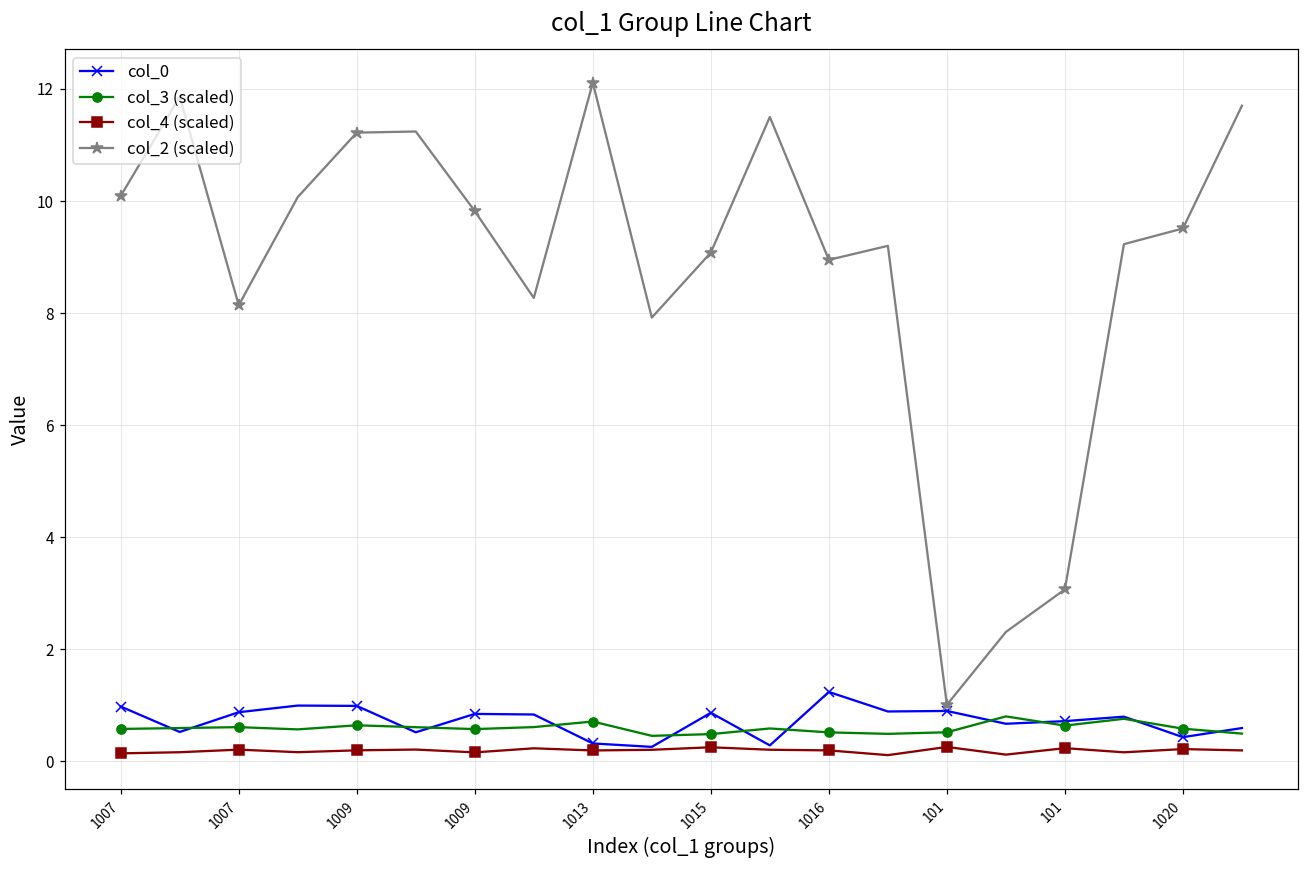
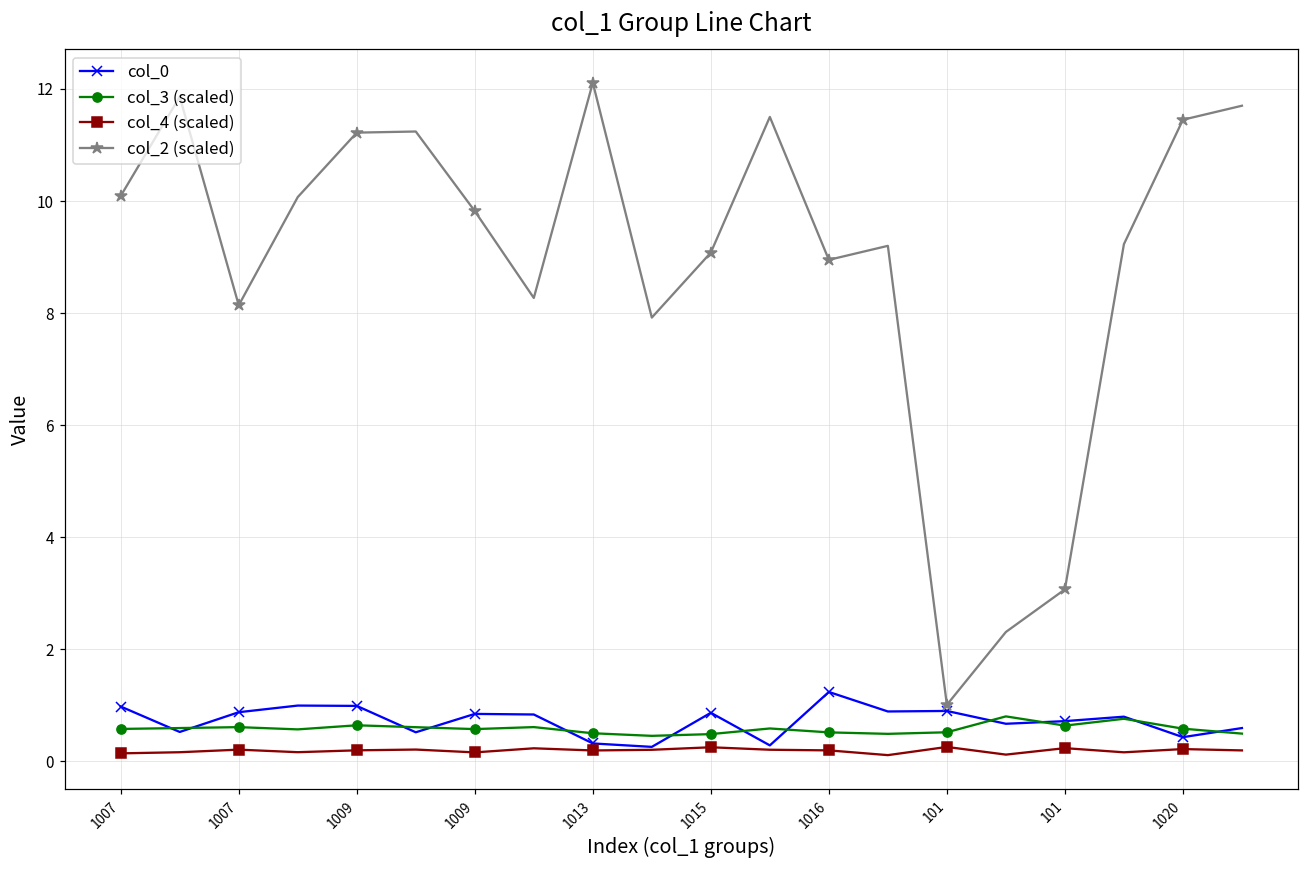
col_3 (scaled), 1013: 0.7 -> 0.5
col_2 (scaled), 1020: 9.5 -> 11.5
